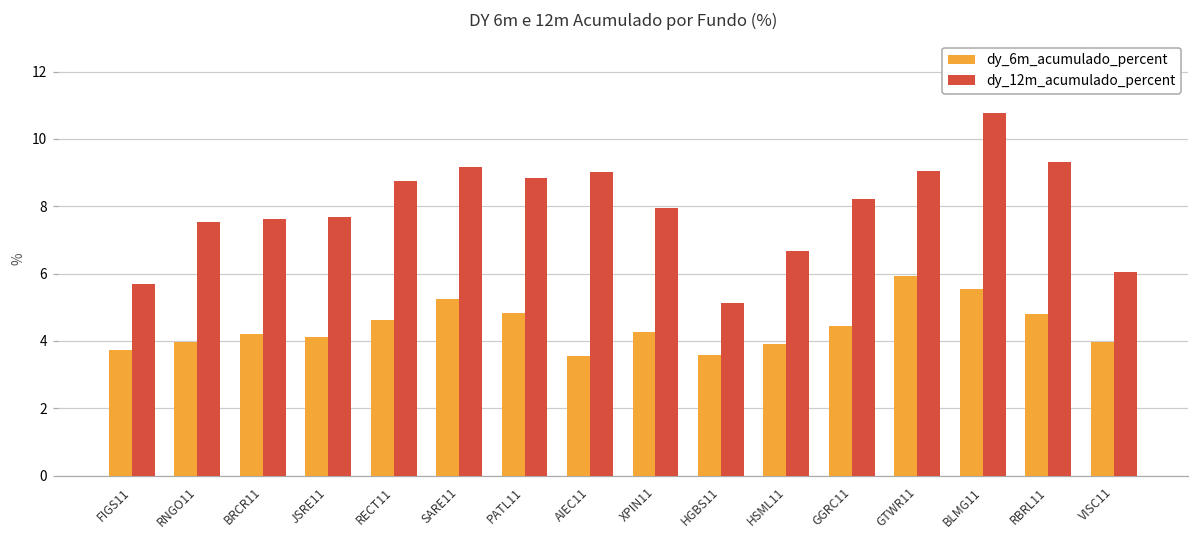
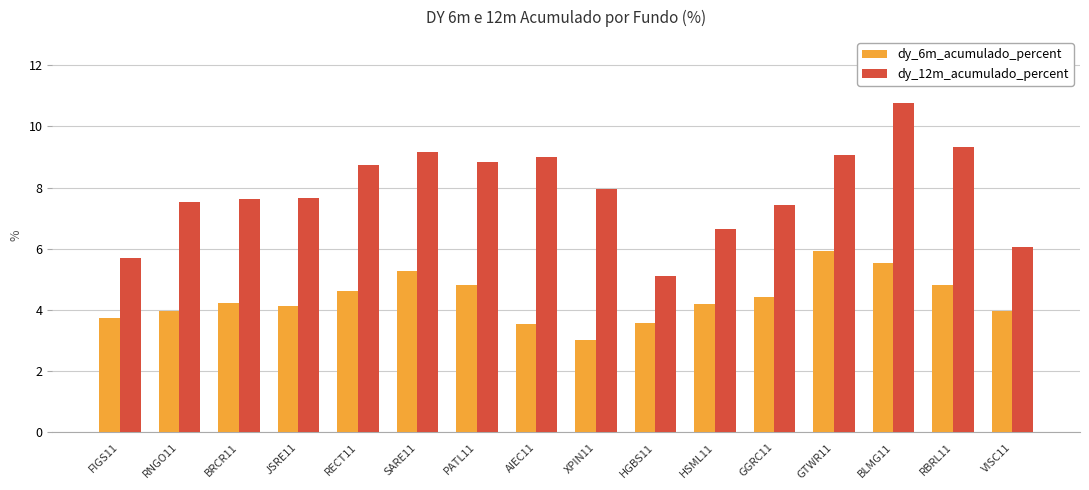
dy_6m_acumulado_percent, XPIN11: 4.3 -> 3.0
dy_6m_acumulado_percent, HSML11: 3.9 -> 4.2
dy_12m_acumulado_percent, GGRC11: 8.2 -> 7.4
